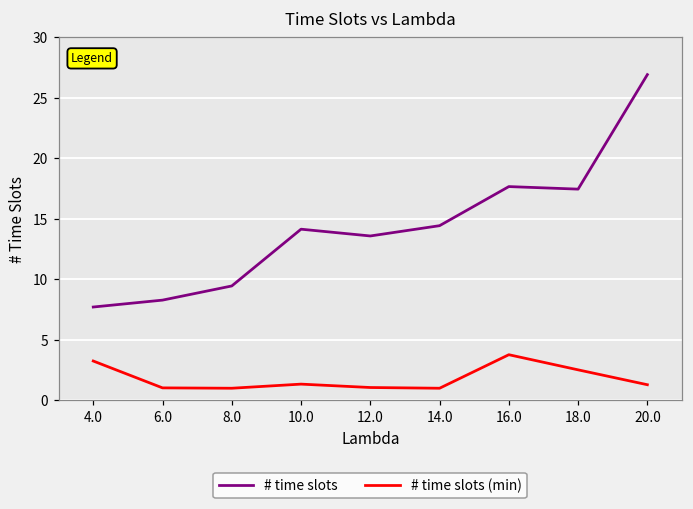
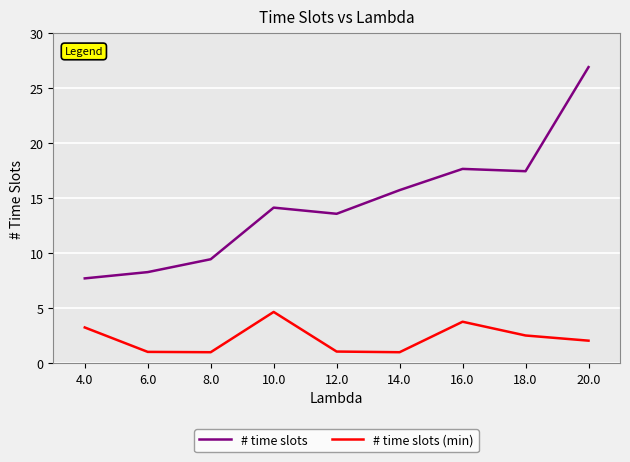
# time slots (min), 10.0: 1.4 -> 4.7
# time slots, 14.0: 14.4 -> 15.7
# time slots (min), 20.0: 1.3 -> 2.1
